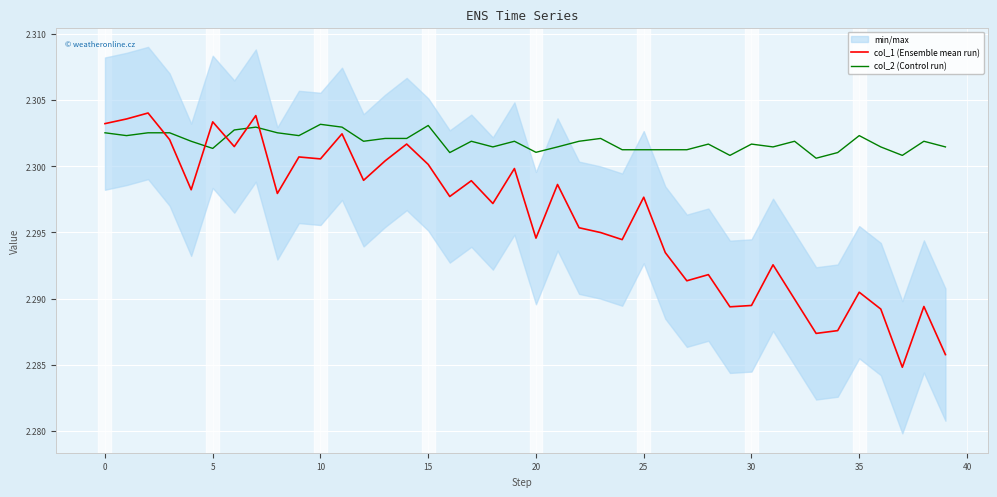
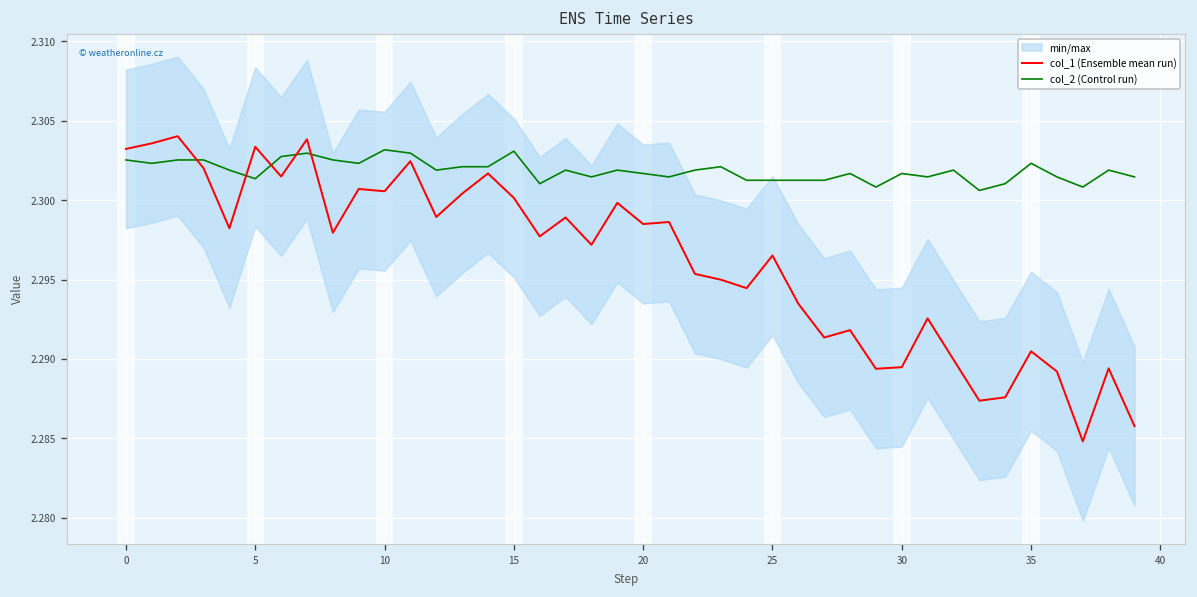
col_1 (Ensemble mean run), 20: 2.2946 -> 2.2985
col_2 (Control run), 20: 2.3011 -> 2.3017
col_1 (Ensemble mean run), 25: 2.2977 -> 2.2965
